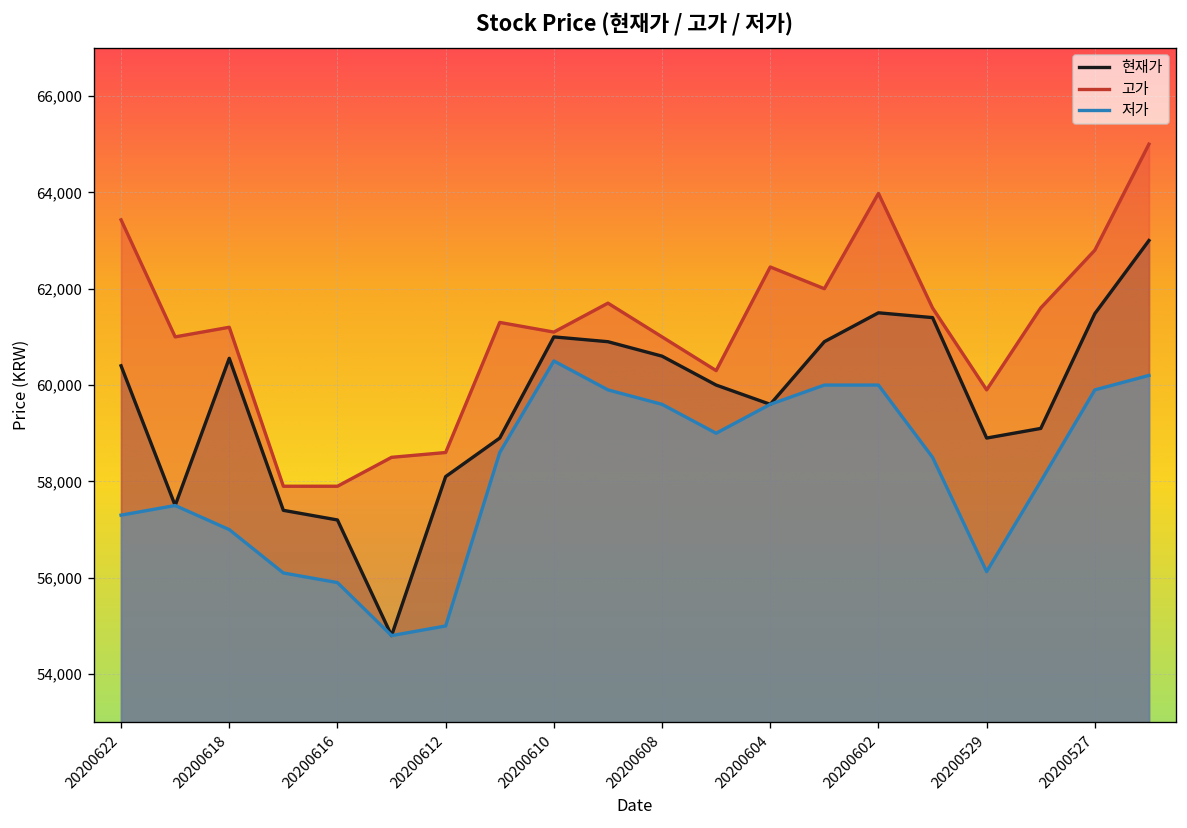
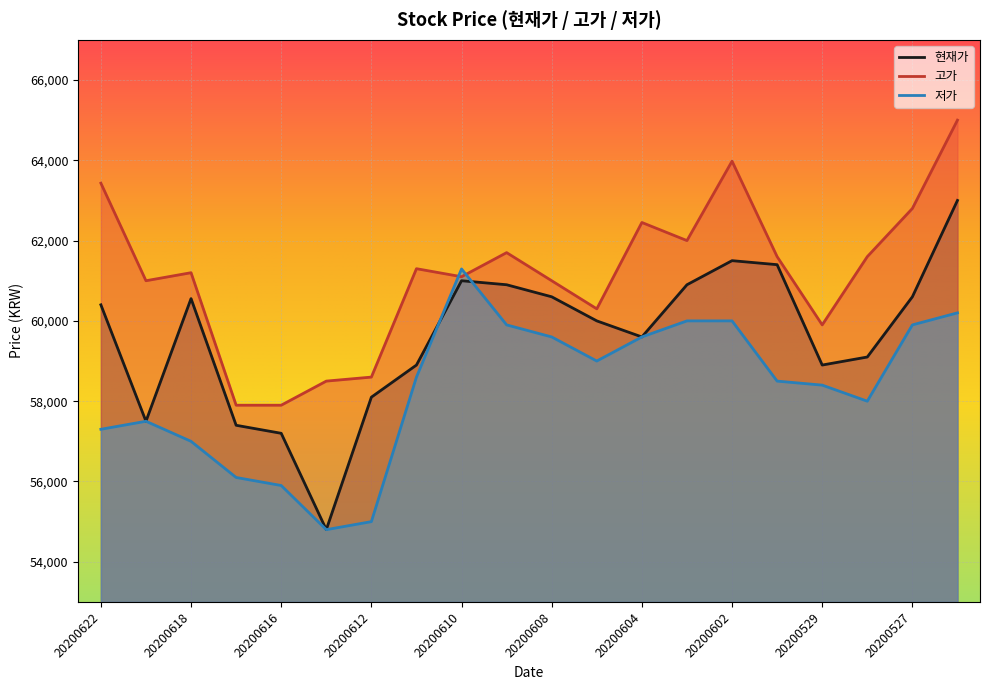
저가, 20200610: 60,500 -> 61,300
저가, 20200529: 56,100 -> 58,400
현재가, 20200527: 61,500 -> 60,600
